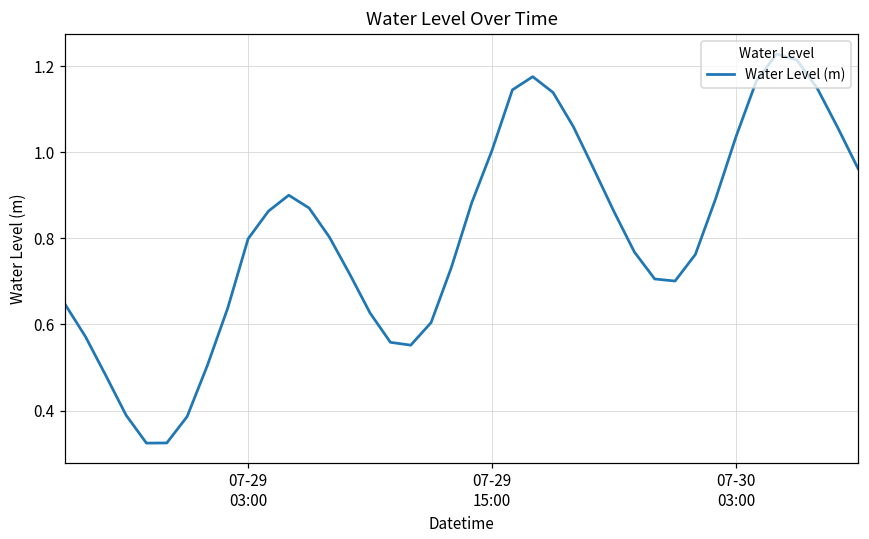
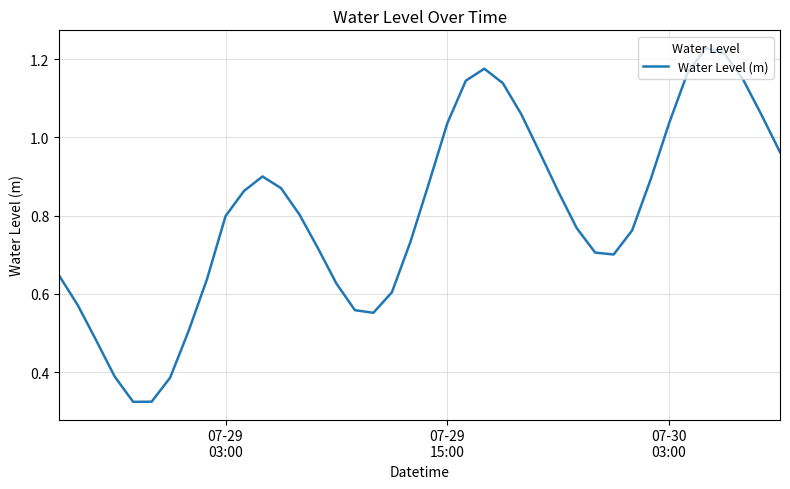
07-29 15:00: 1.00 -> 1.04
